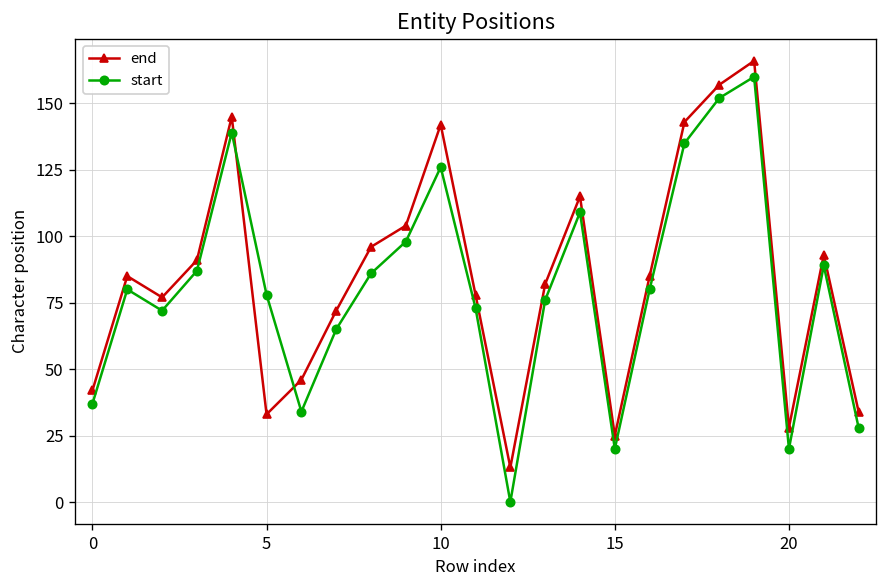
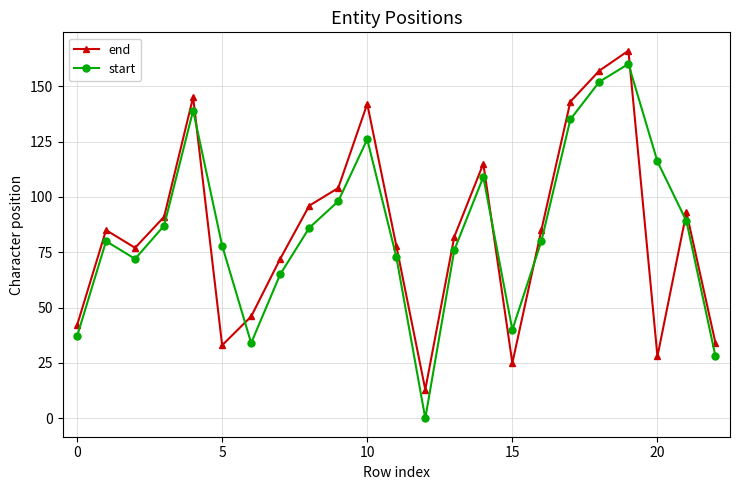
start, 15: 20 -> 40
start, 20: 20 -> 116
